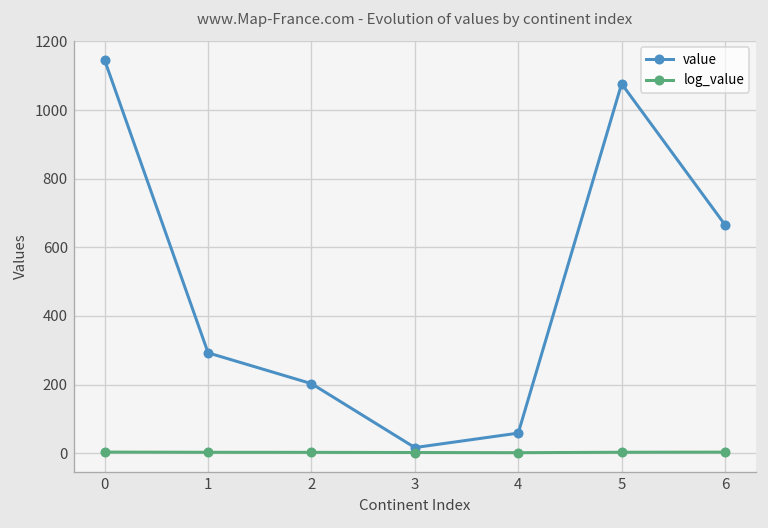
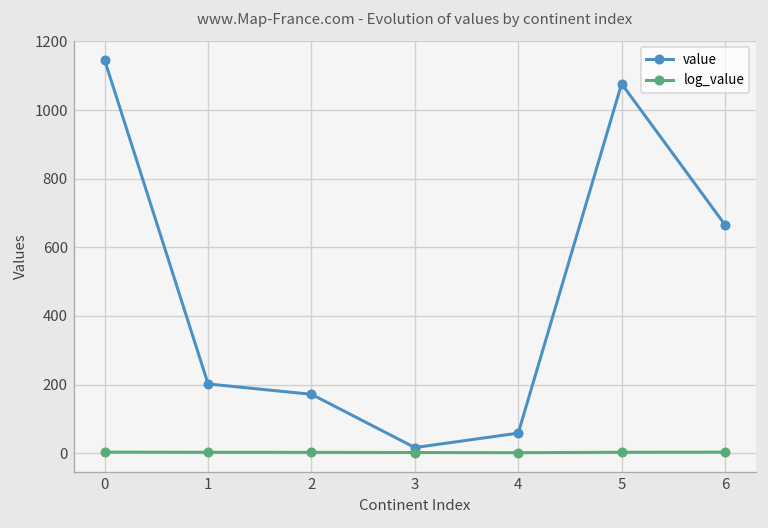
value, 1: 290 -> 200
value, 2: 200 -> 170
